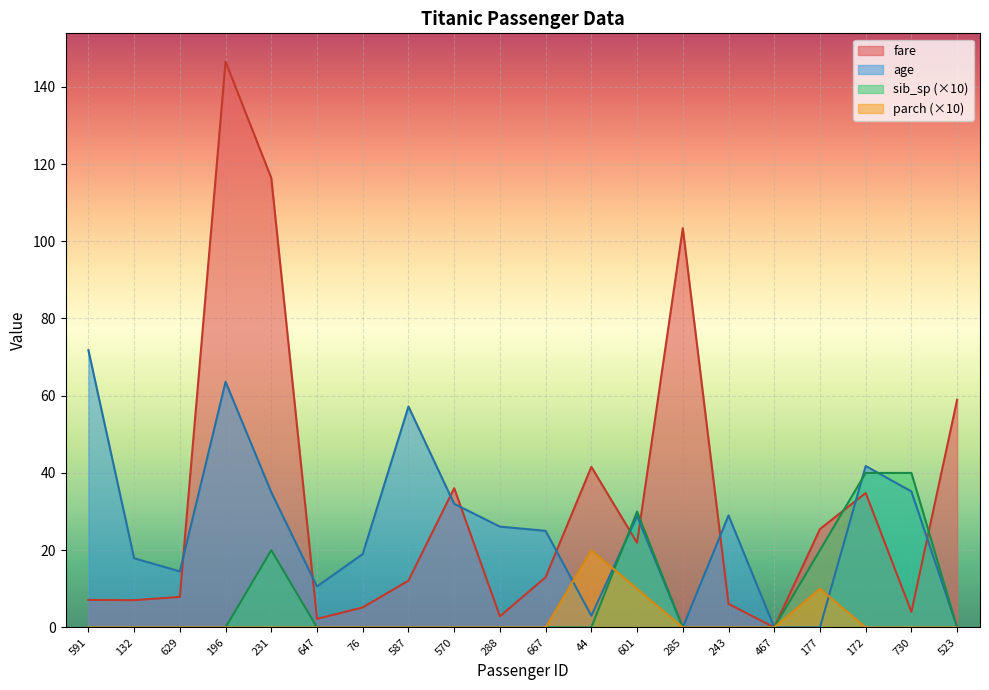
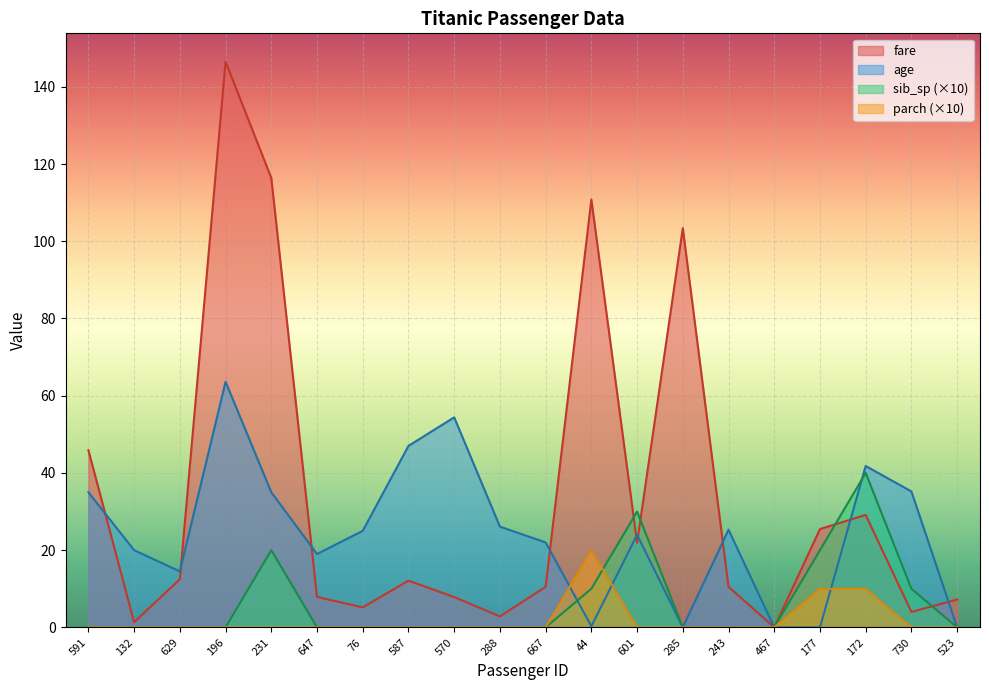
fare, 591: 7 -> 46
age, 591: 72 -> 35
fare, 132: 7 -> 1
age, 132: 18 -> 20
fare, 629: 8 -> 12
fare, 647: 2 -> 8
age, 647: 11 -> 19
age, 76: 19 -> 25
age, 587: 57 -> 47
fare, 570: 36 -> 8
age, 570: 32 -> 54
fare, 667: 13 -> 11
age, 667: 25 -> 22
fare, 44: 42 -> 111
age, 44: 3 -> 0
sib_sp (×10), 44: 0 -> 10
age, 601: 29 -> 24
parch (×10), 601: 10 -> 0
fare, 243: 6 -> 11
age, 243: 29 -> 25
fare, 172: 35 -> 29
parch (×10), 172: 0 -> 10
sib_sp (×10), 730: 40 -> 10
fare, 523: 59 -> 7
